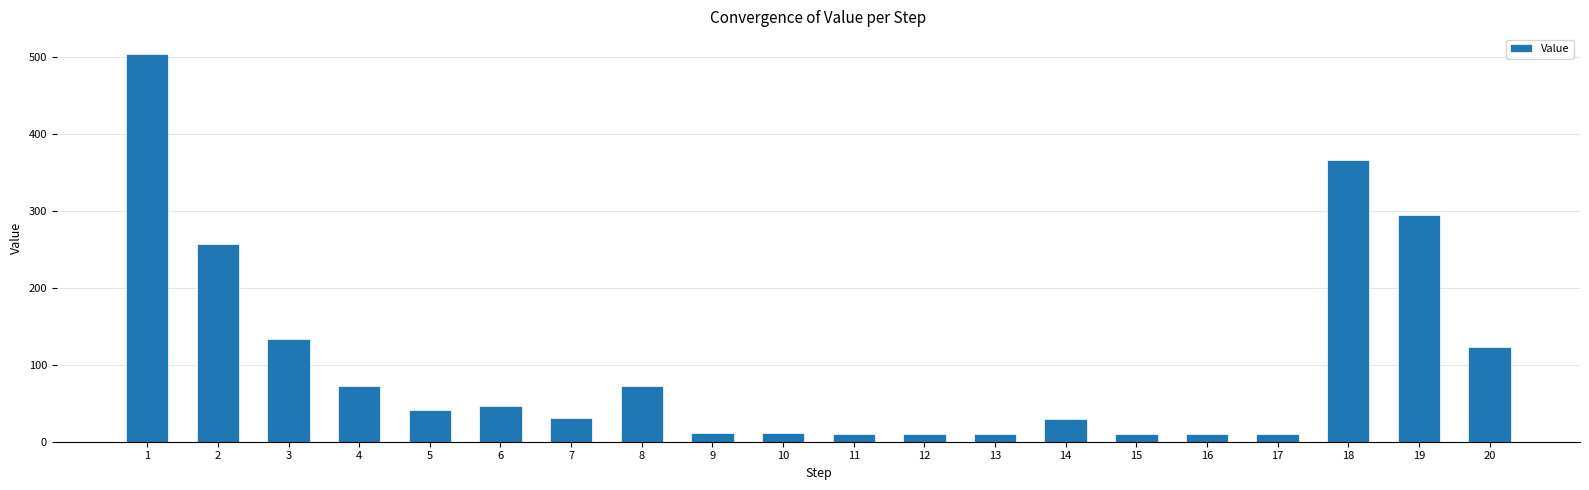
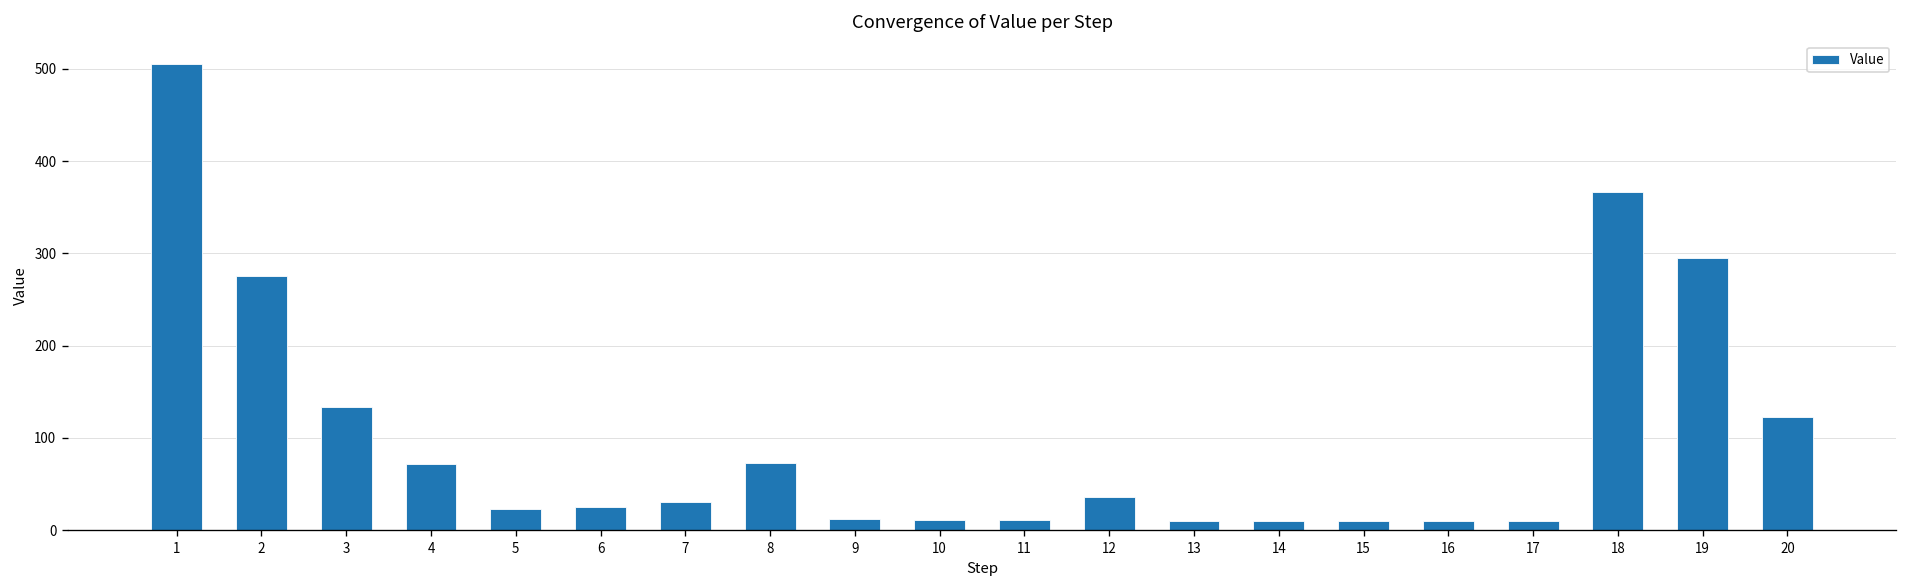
2: 260 -> 280
5: 40 -> 20
6: 50 -> 30
12: 10 -> 40
14: 30 -> 10
